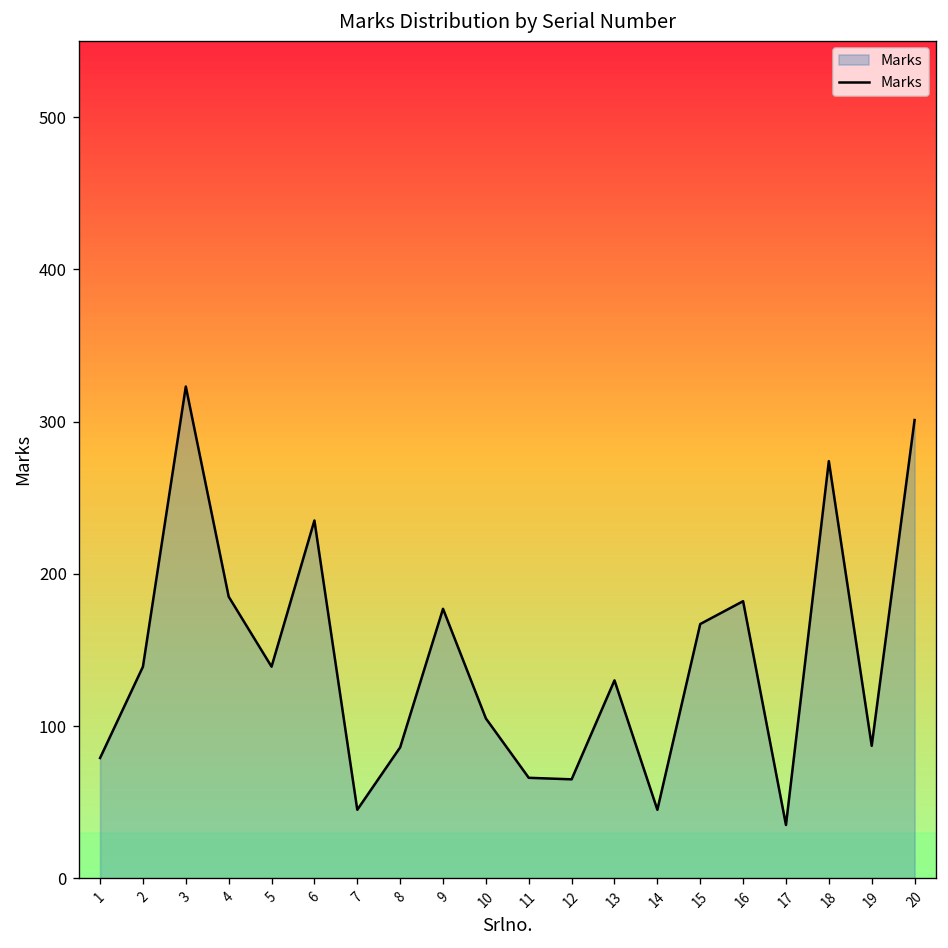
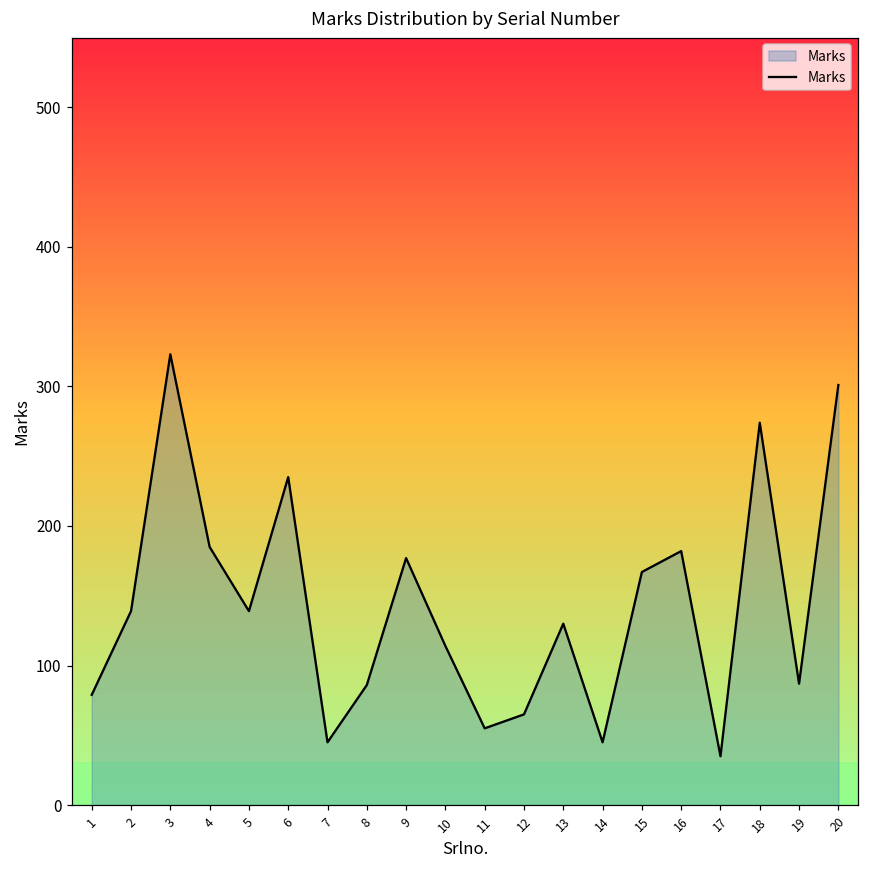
10: 105 -> 114
11: 66 -> 55
